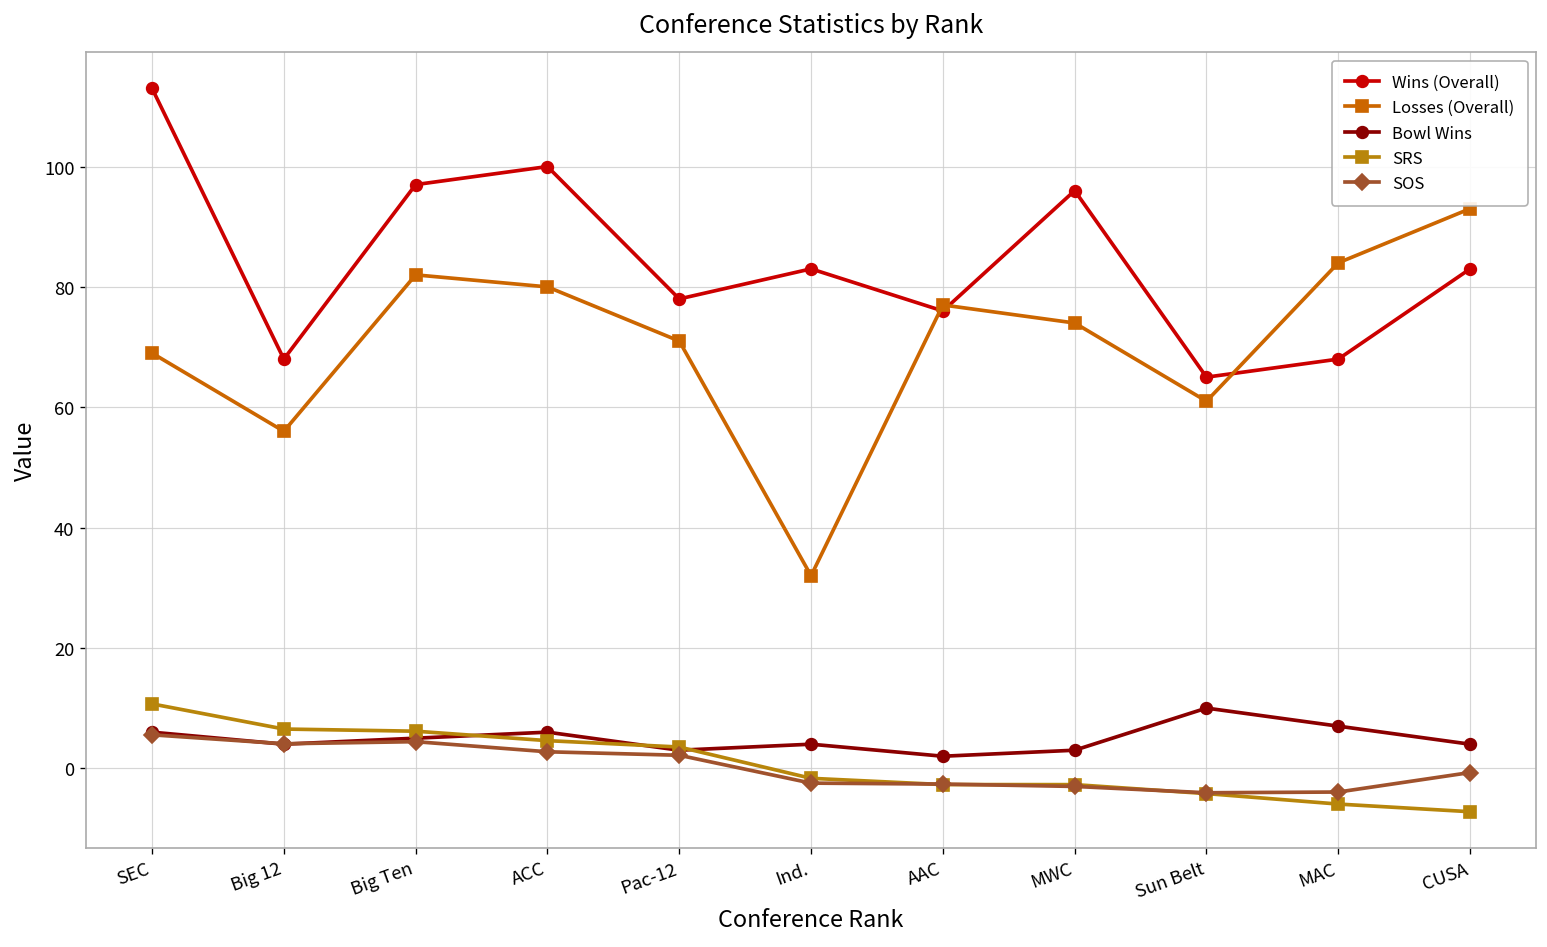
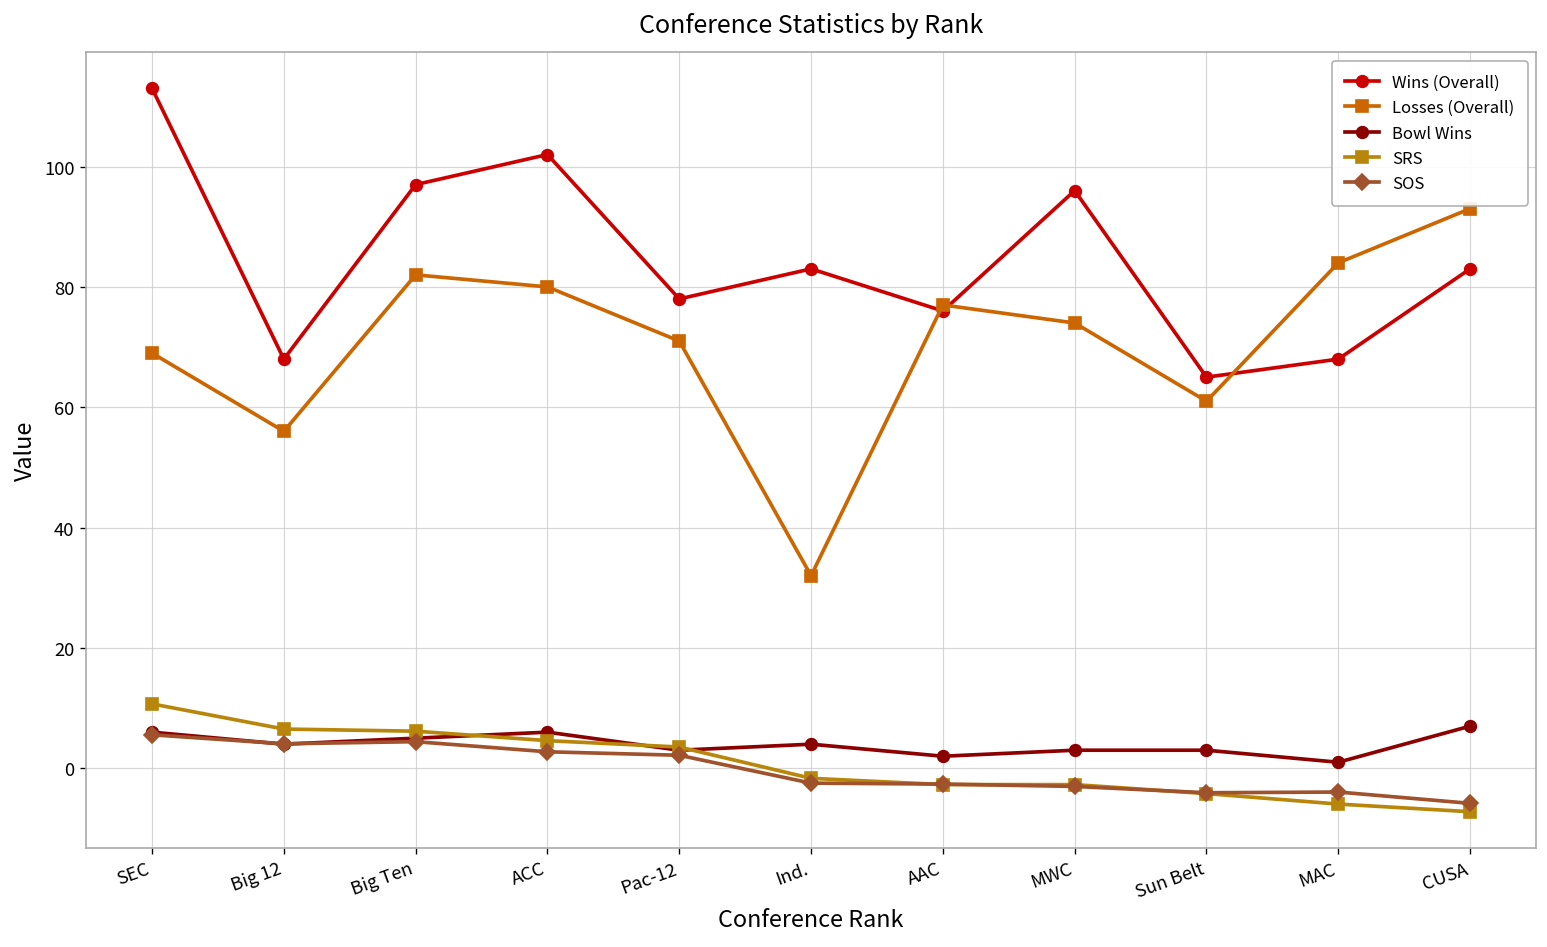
Wins (Overall), ACC: 100 -> 102
Bowl Wins, Sun Belt: 10 -> 3
Bowl Wins, MAC: 7 -> 1
Bowl Wins, CUSA: 4 -> 7
SOS, CUSA: -1 -> -6
